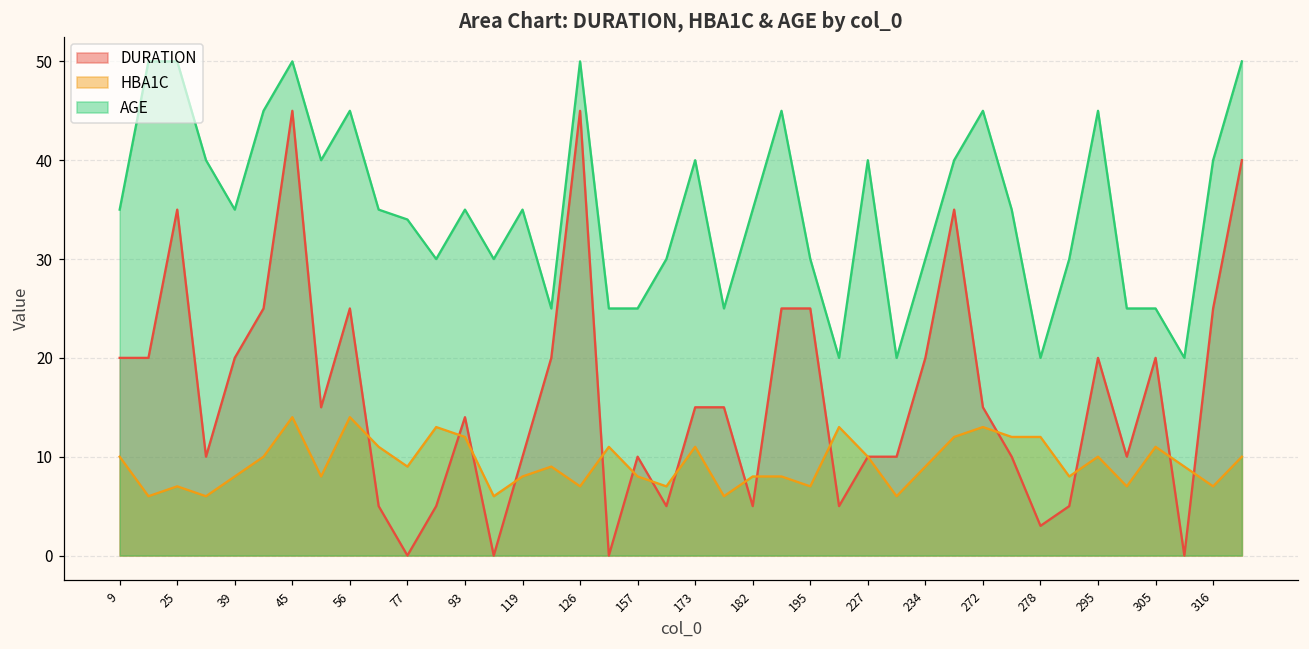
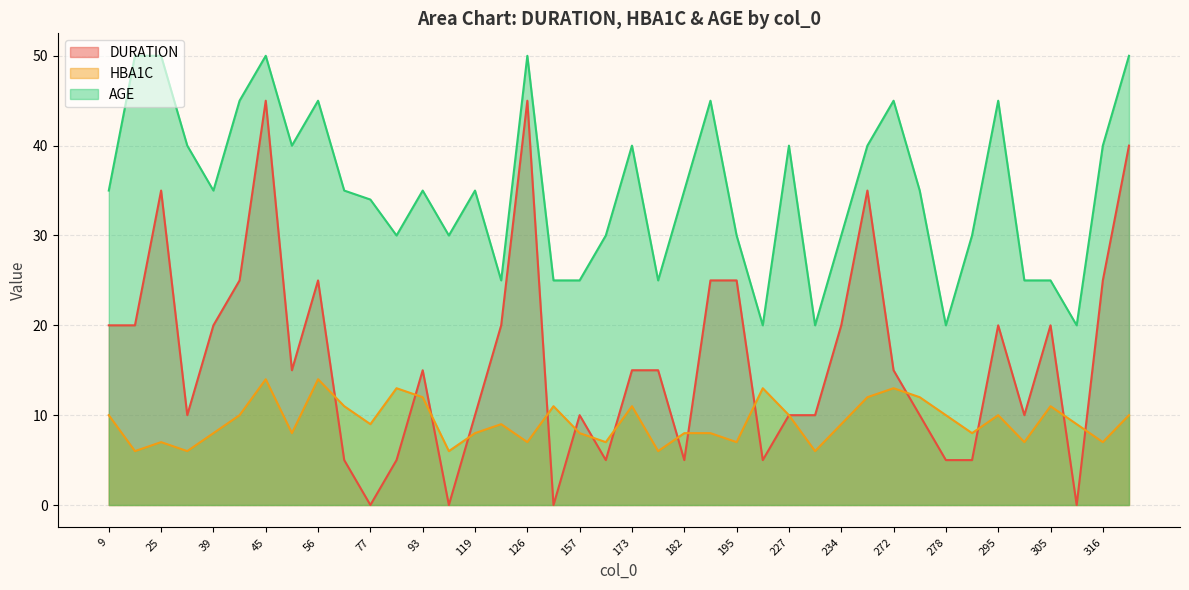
DURATION, 93: 14 -> 15
DURATION, 278: 3 -> 5
HBA1C, 278: 12 -> 10
